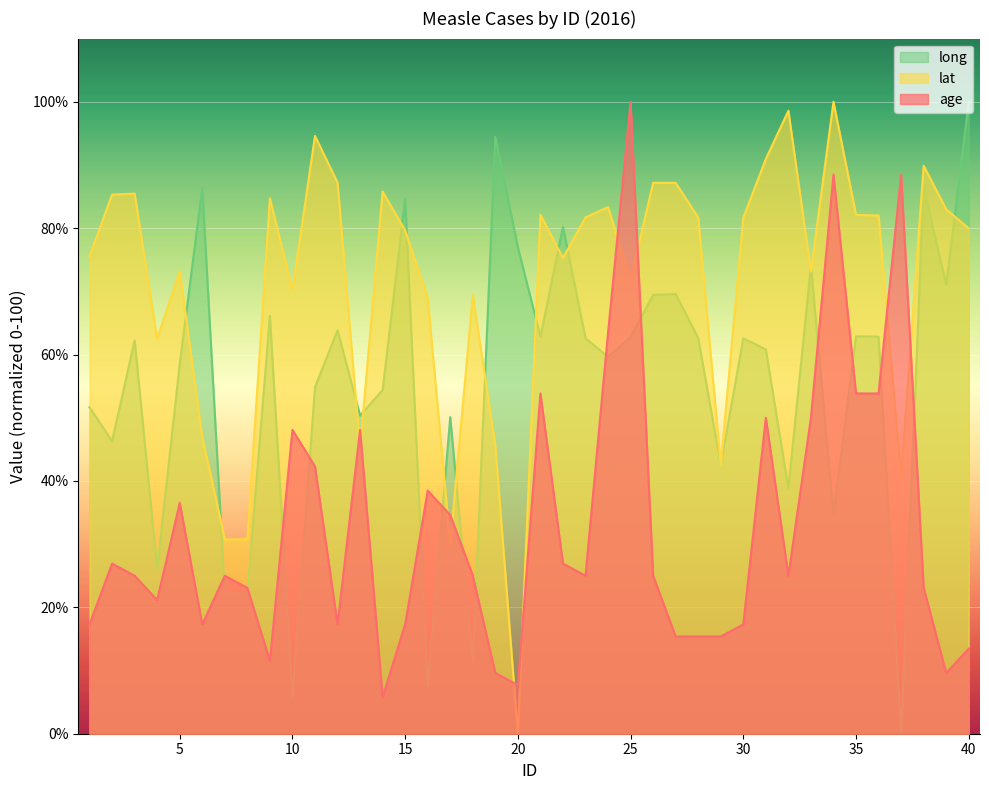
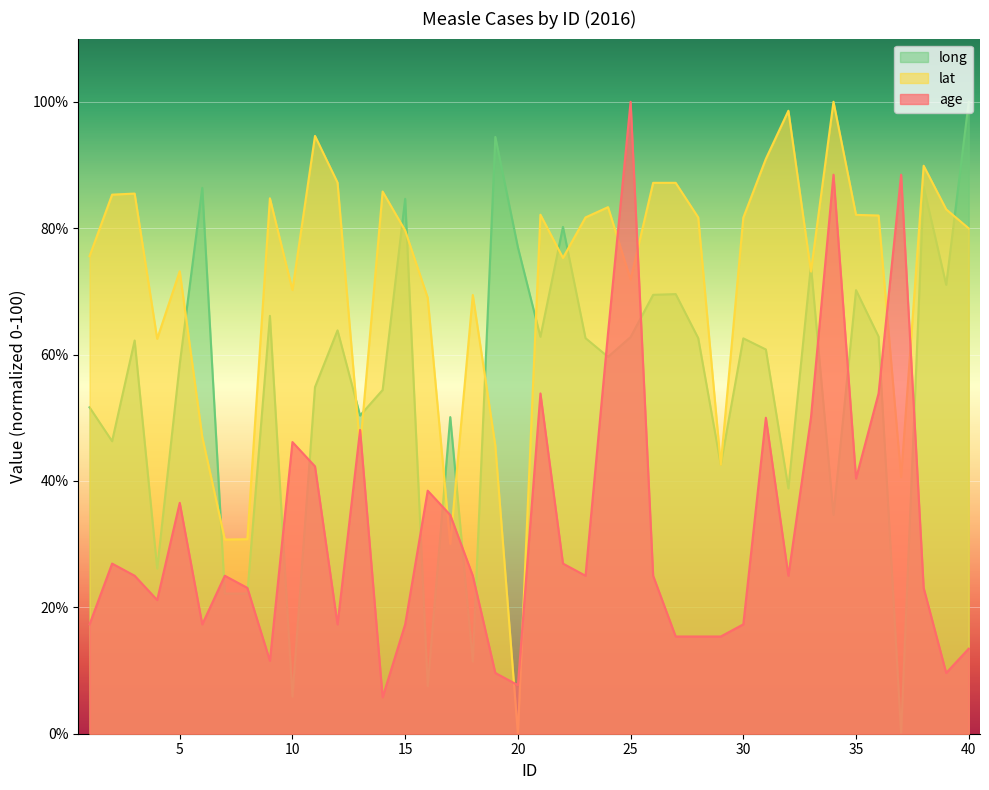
age, 10: 48% -> 46%
long, 35: 63% -> 70%
age, 35: 54% -> 40%
